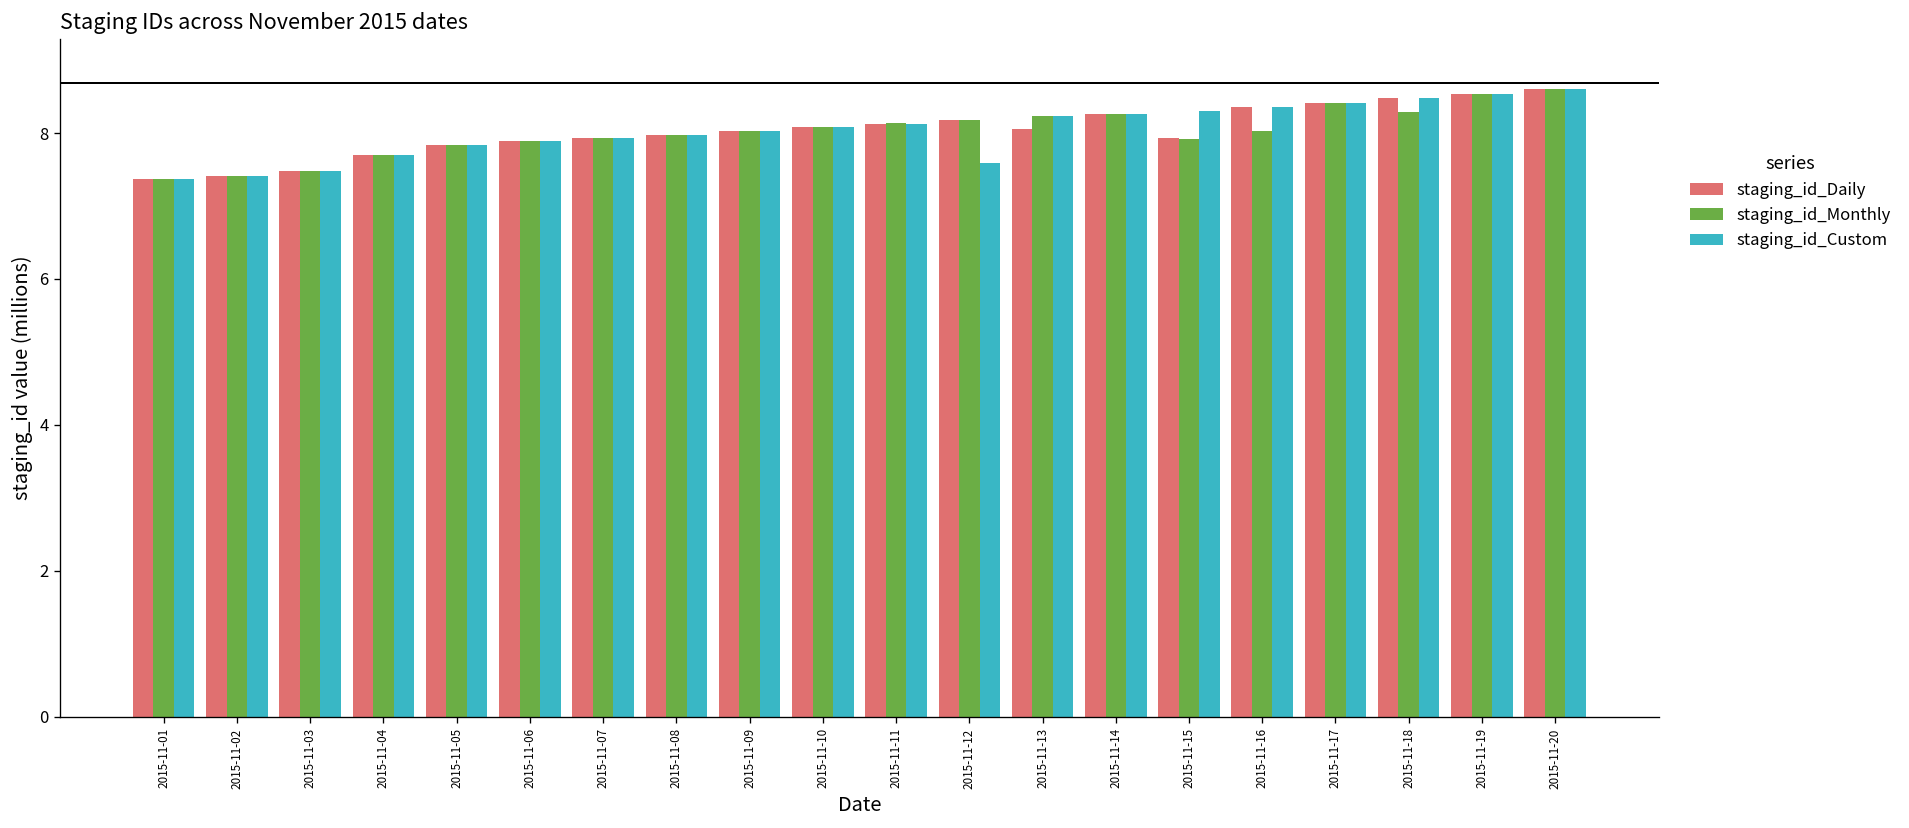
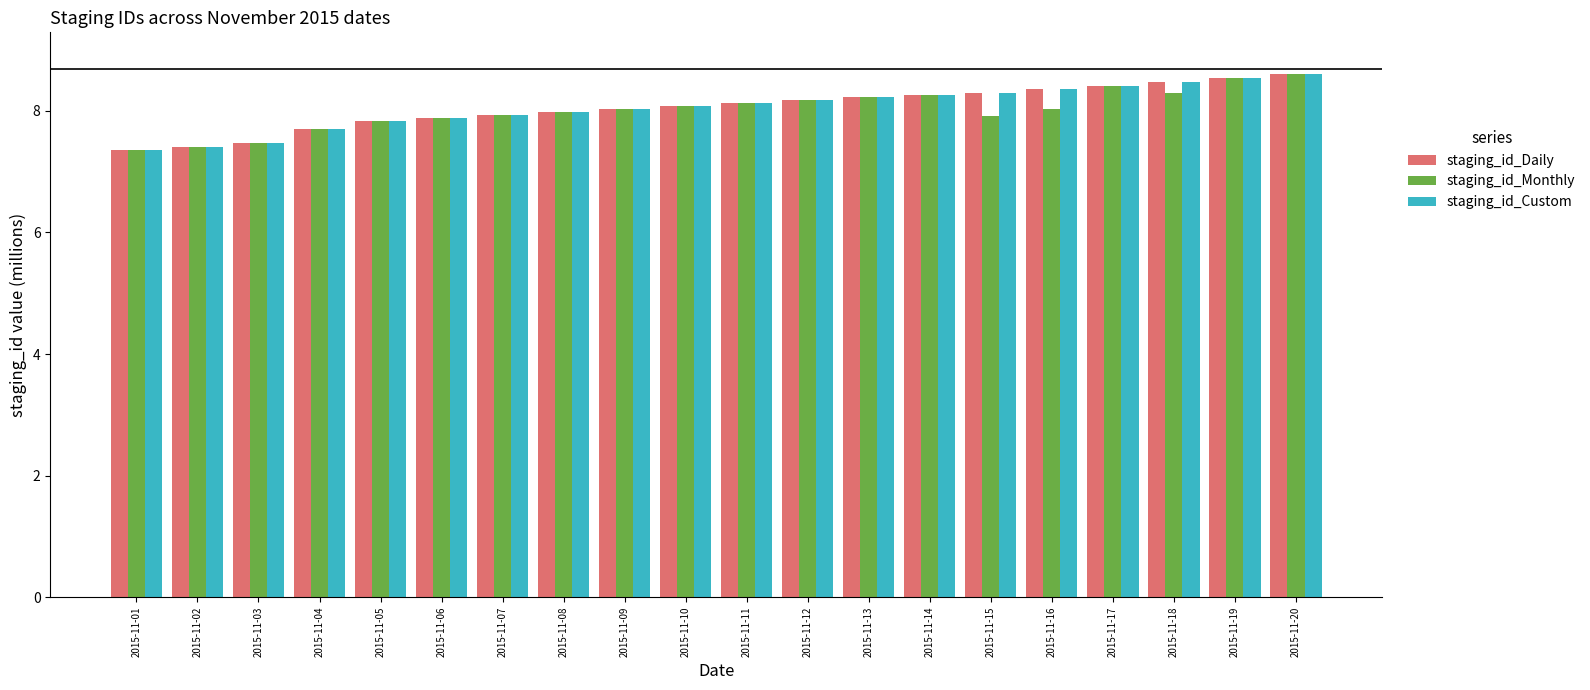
staging_id_Custom, 2015-11-12: 7.6 -> 8.2
staging_id_Daily, 2015-11-13: 8.1 -> 8.2
staging_id_Daily, 2015-11-15: 7.9 -> 8.3
